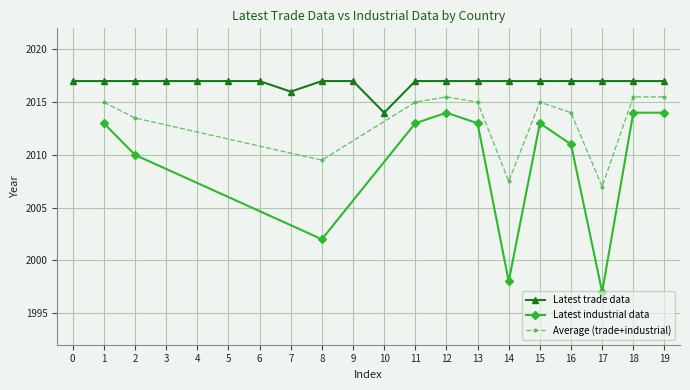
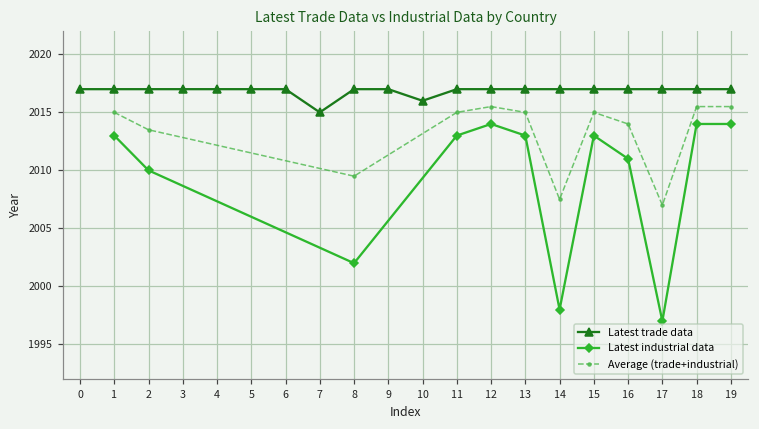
Latest trade data, 7: 2016 -> 2015
Latest trade data, 10: 2014 -> 2016
